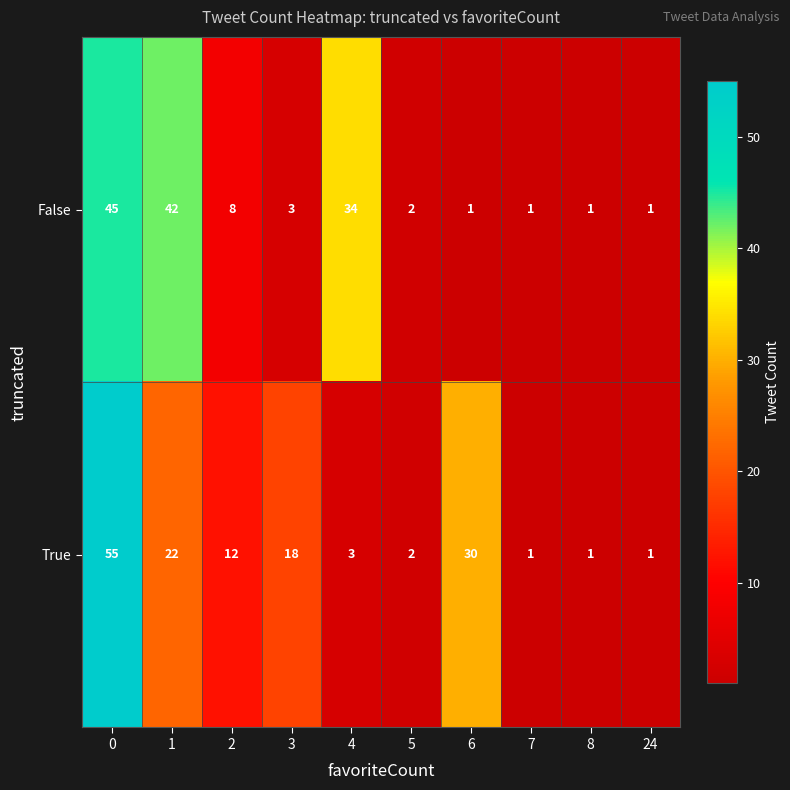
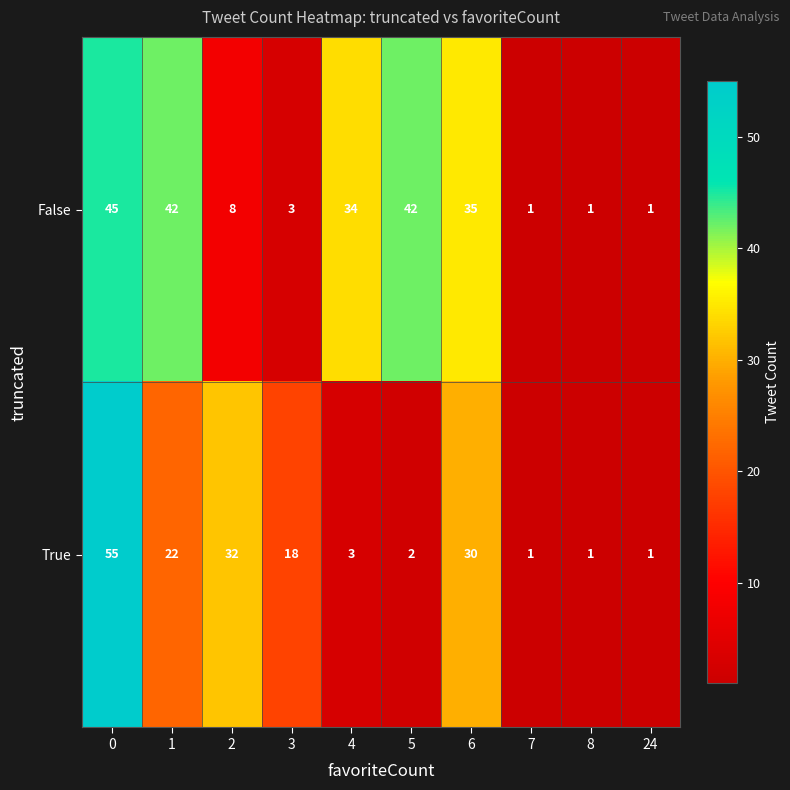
False, 5: 2 -> 42
False, 6: 1 -> 35
True, 2: 12 -> 32
